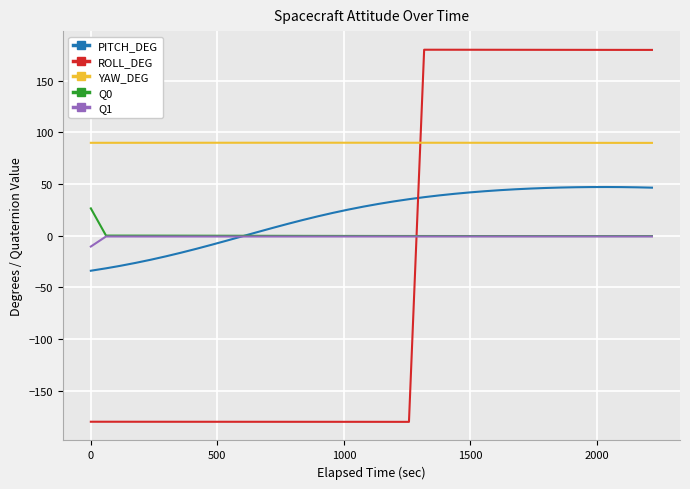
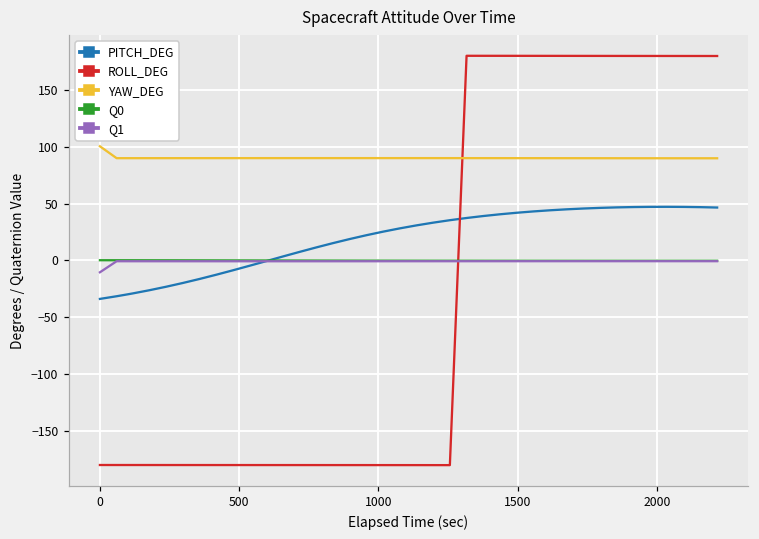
YAW_DEG, 0: 90 -> 100
Q0, 0: 26 -> 0
